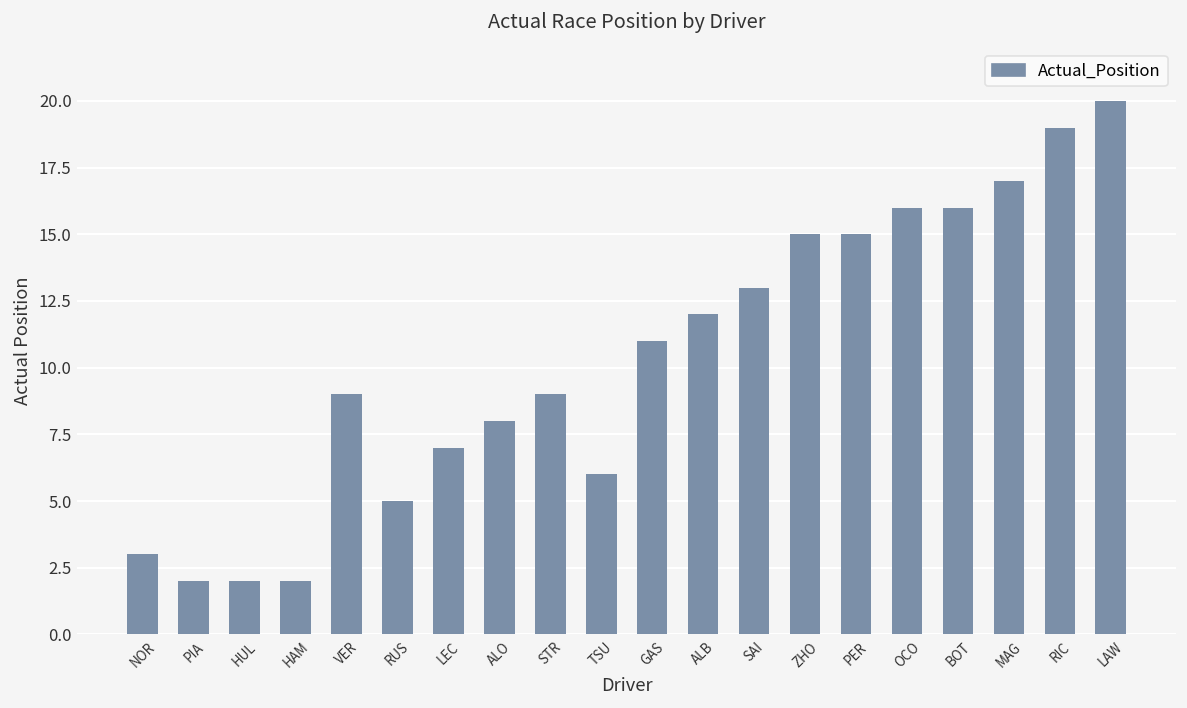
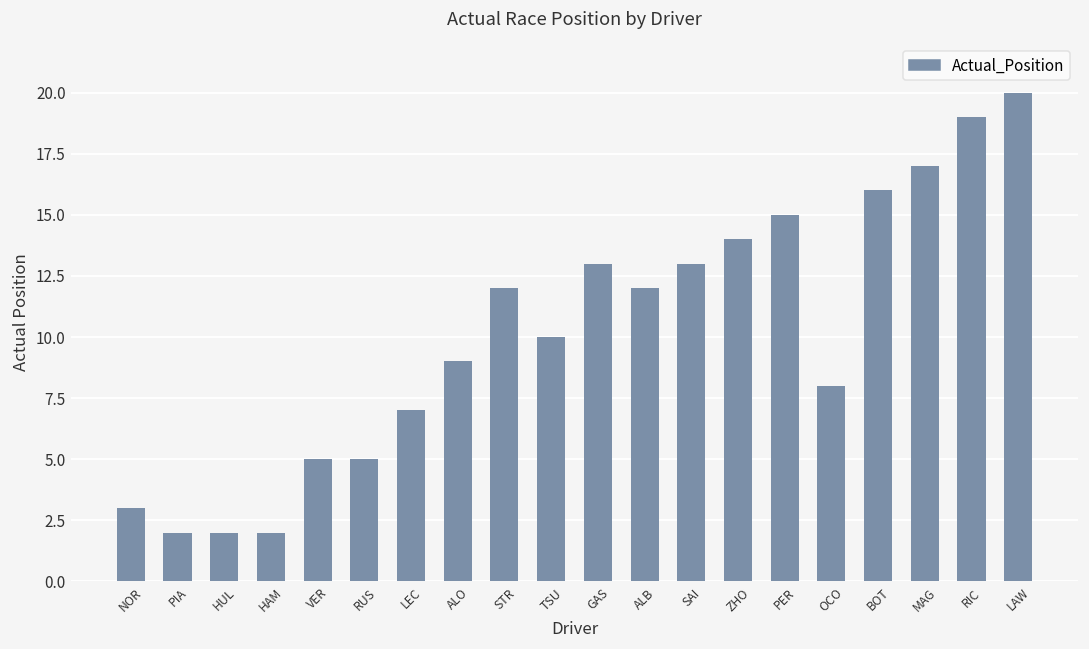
VER: 9 -> 5
ALO: 8 -> 9
STR: 9 -> 12
TSU: 6 -> 10
GAS: 11 -> 13
ZHO: 15 -> 14
OCO: 16 -> 8
